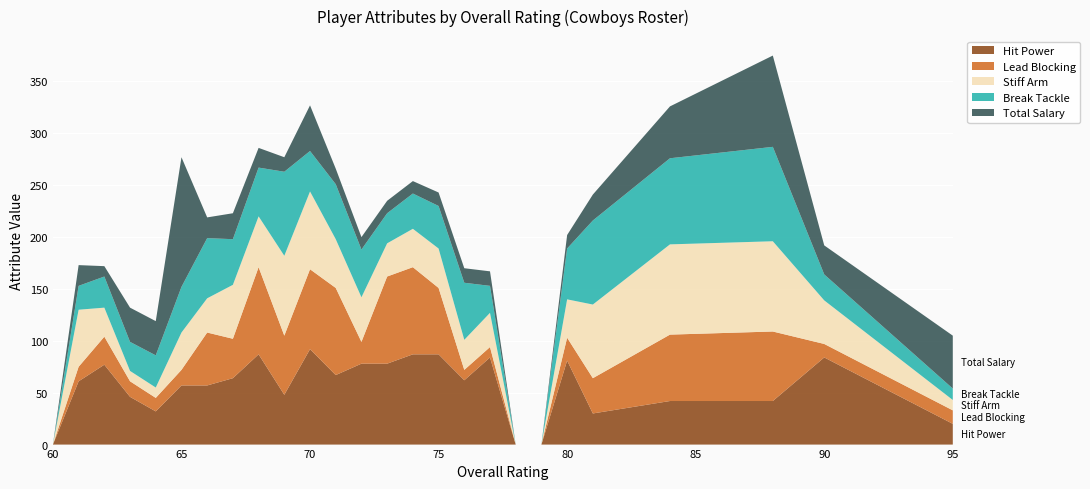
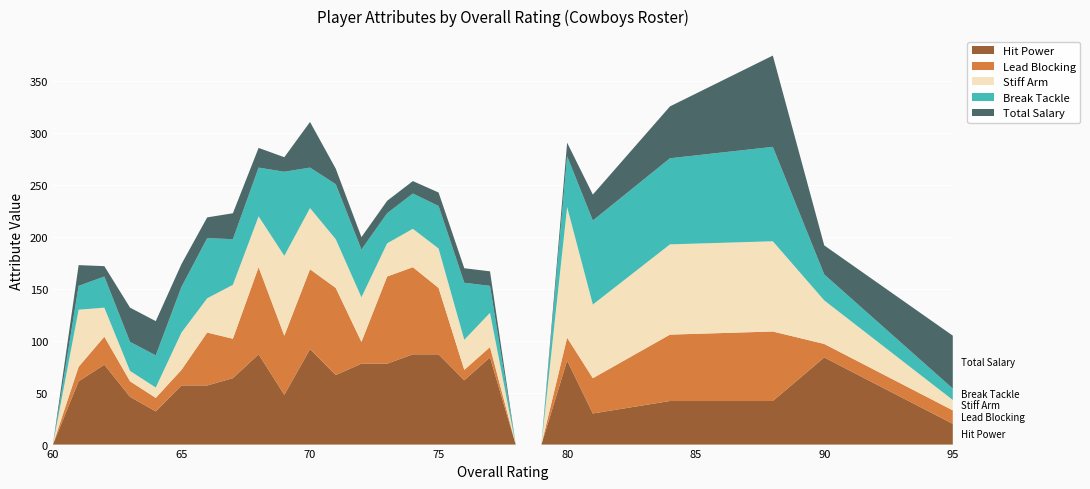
Total Salary, 65: 125 -> 22
Stiff Arm, 70: 75 -> 59
Stiff Arm, 80: 37 -> 126
